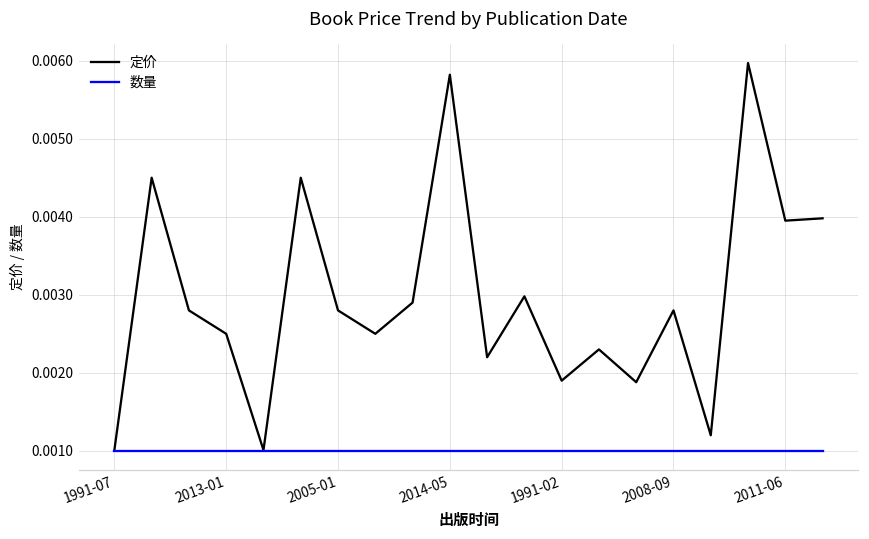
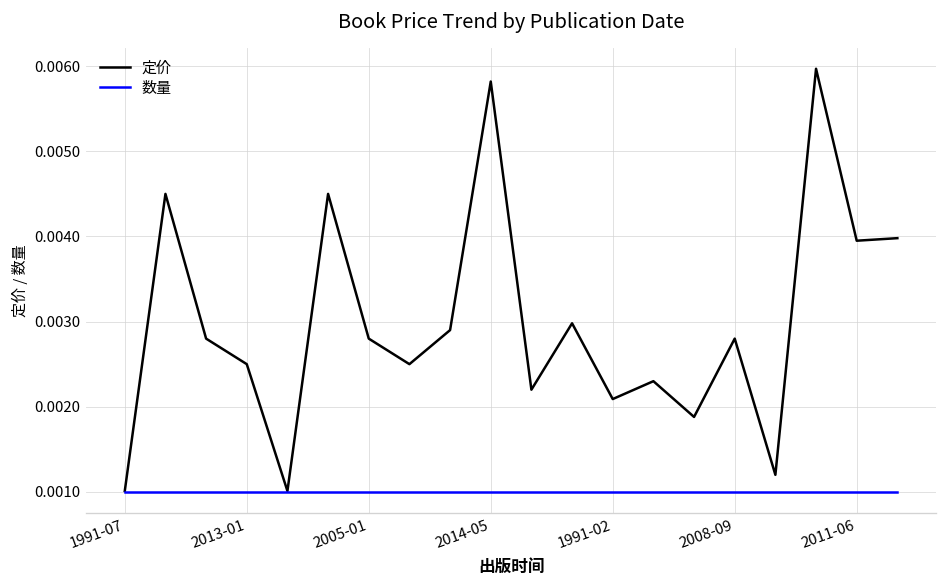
定价, 1991-02: 0.0019 -> 0.0021
